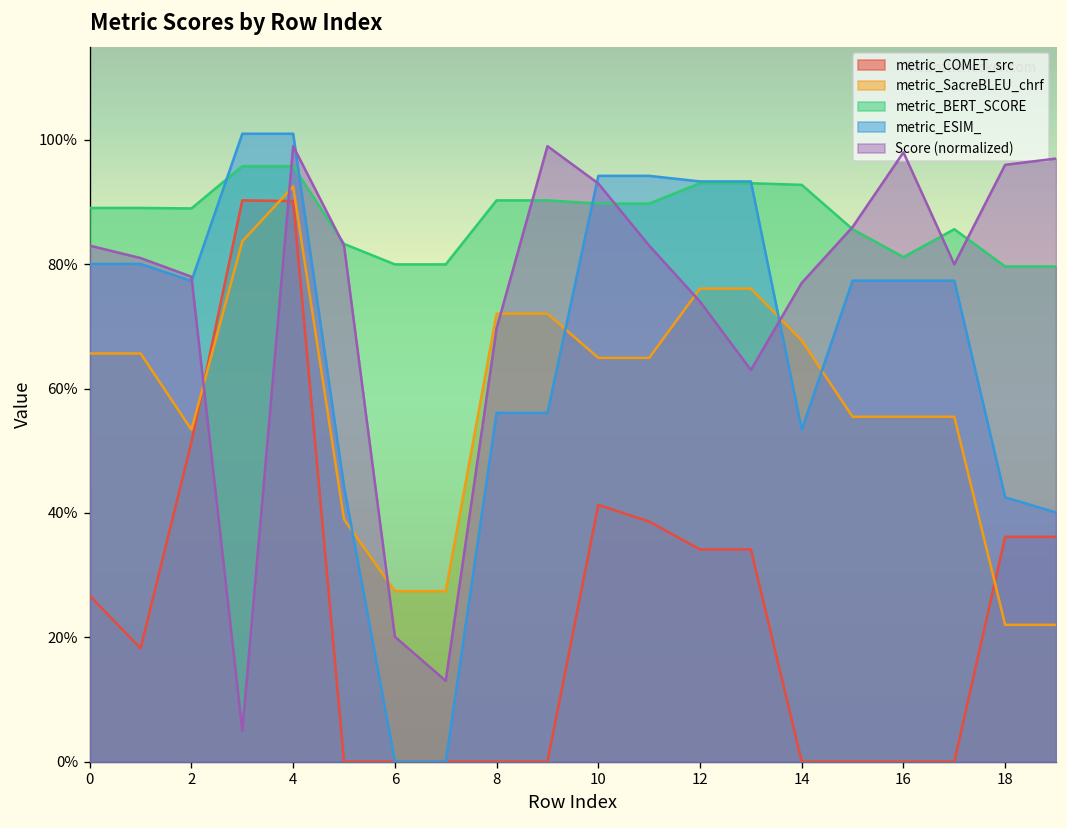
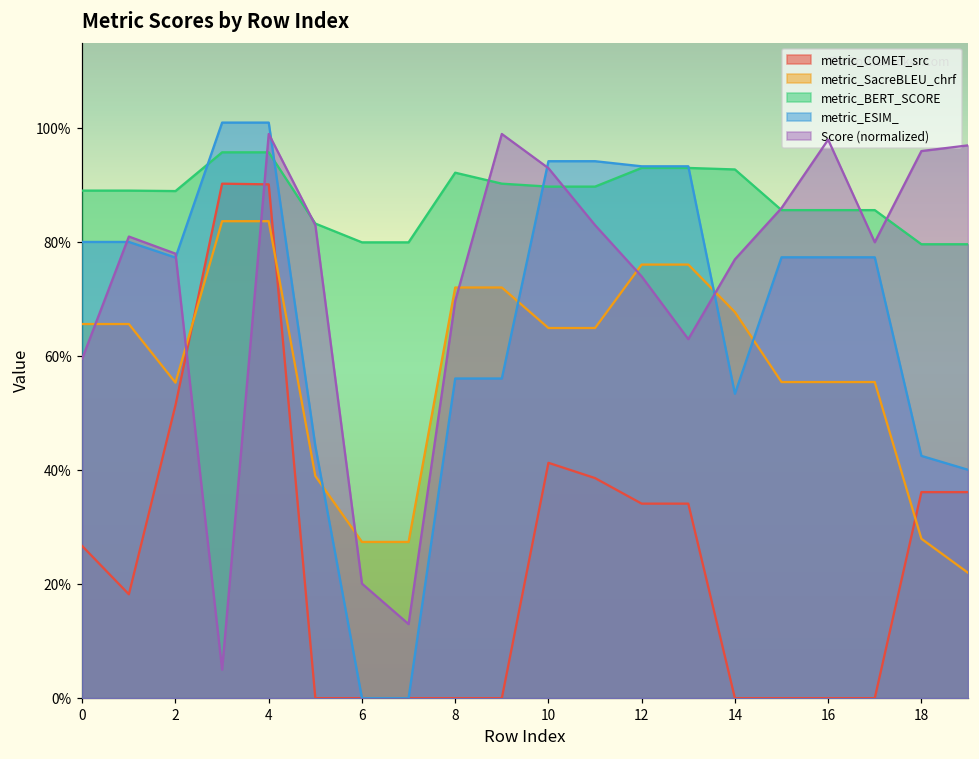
Score (normalized), 0: 83% -> 60%
metric_SacreBLEU_chrf, 2: 53% -> 55%
metric_SacreBLEU_chrf, 4: 93% -> 84%
metric_BERT_SCORE, 8: 90% -> 92%
metric_BERT_SCORE, 16: 81% -> 86%
metric_SacreBLEU_chrf, 18: 22% -> 28%
